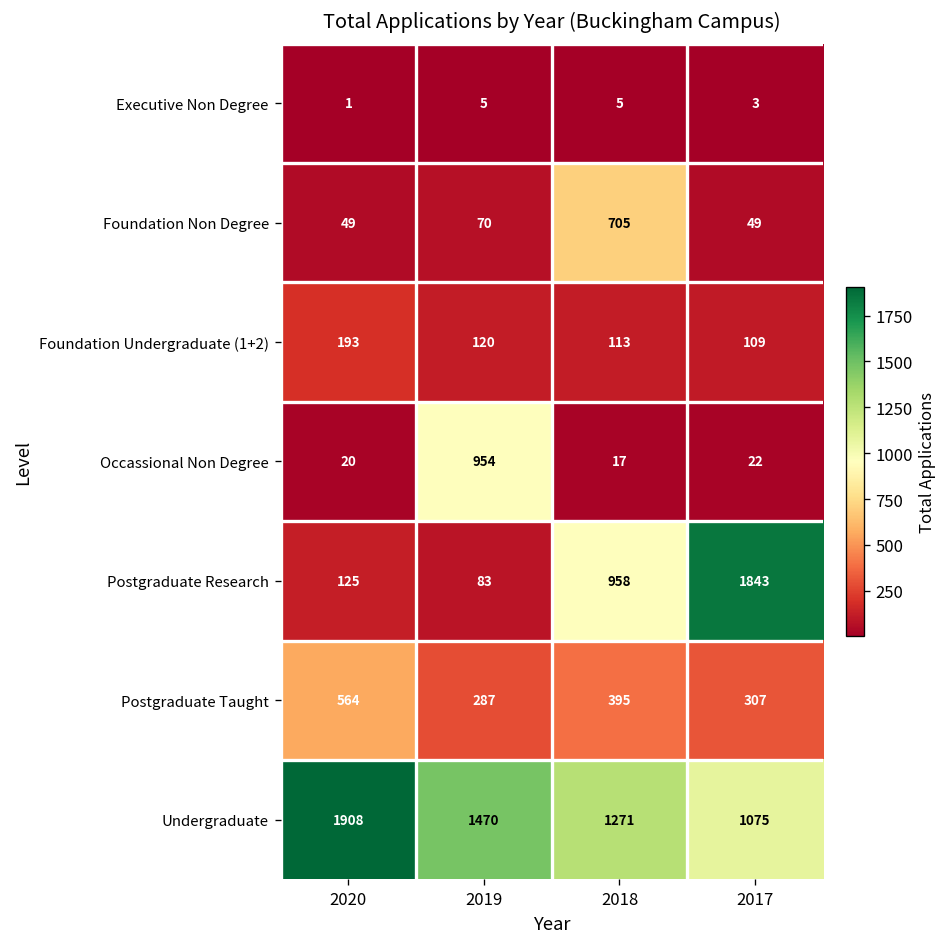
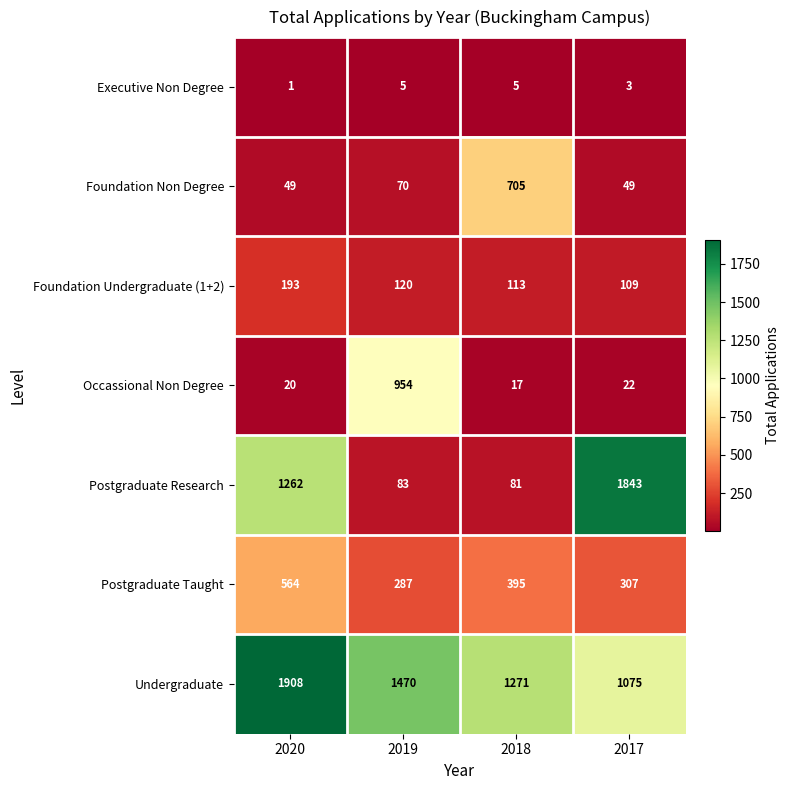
Postgraduate Research, 2020: 125 -> 1262
Postgraduate Research, 2018: 958 -> 81
